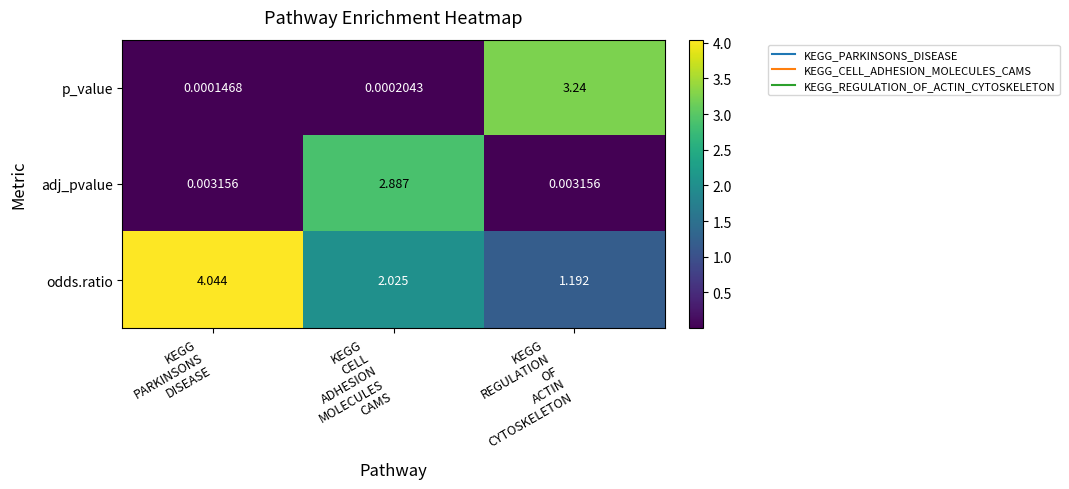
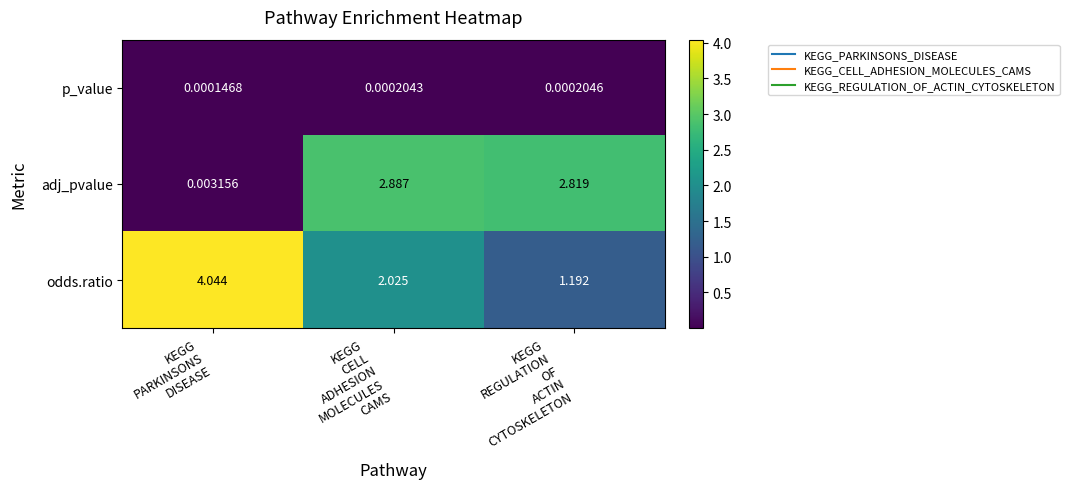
p_value, KEGG REGULATION OF ACTIN CYTOSKELETON: 3.24 -> 0.0002046
adj_pvalue, KEGG REGULATION OF ACTIN CYTOSKELETON: 0.003156 -> 2.819
